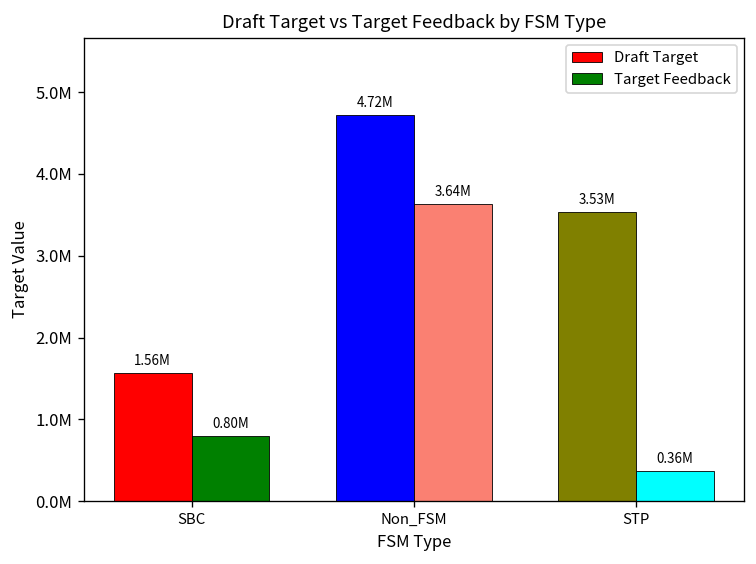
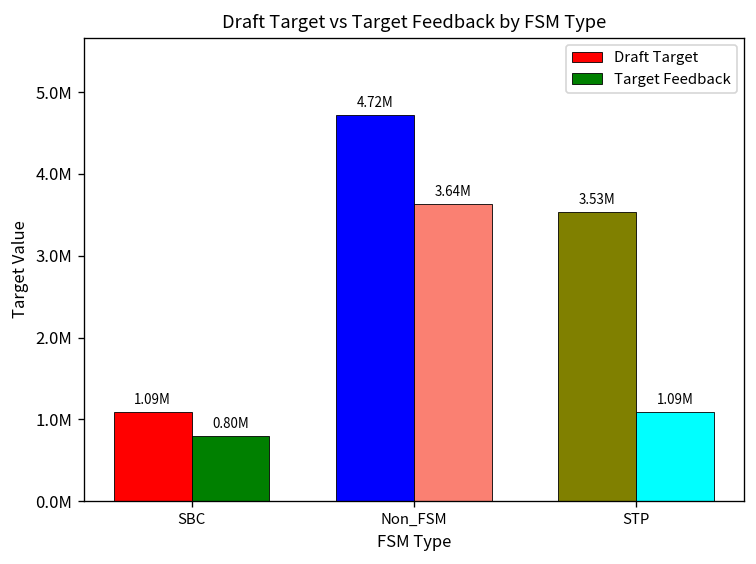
Draft Target, SBC: 1.56M -> 1.09M
Target Feedback, STP: 0.36M -> 1.09M
